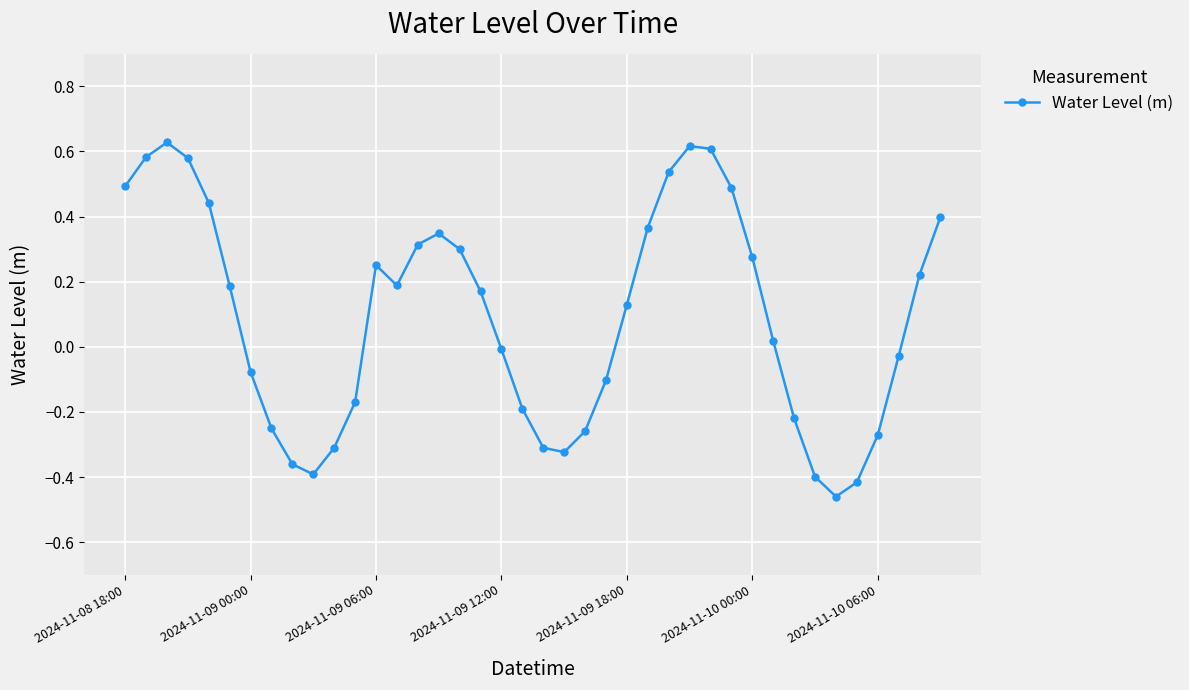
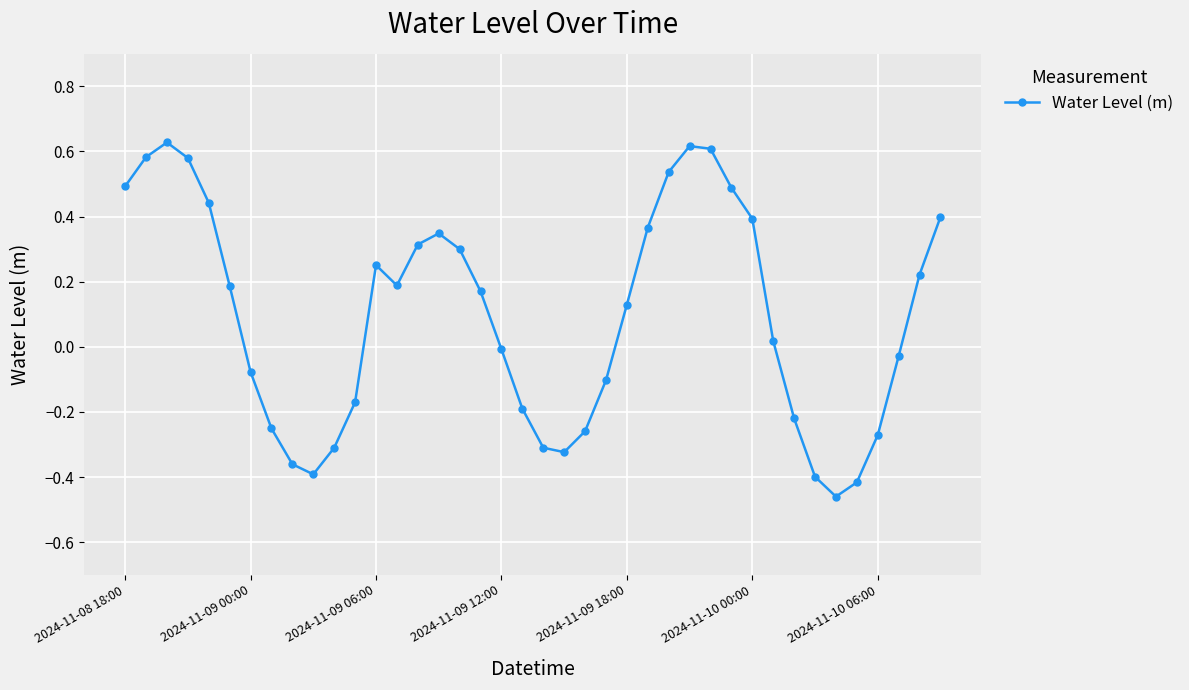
2024-11-10 00:00: 0.27 -> 0.39
